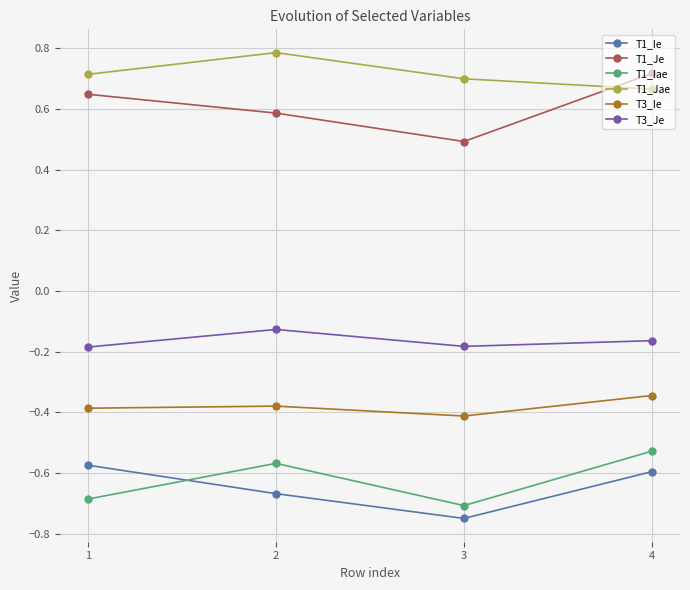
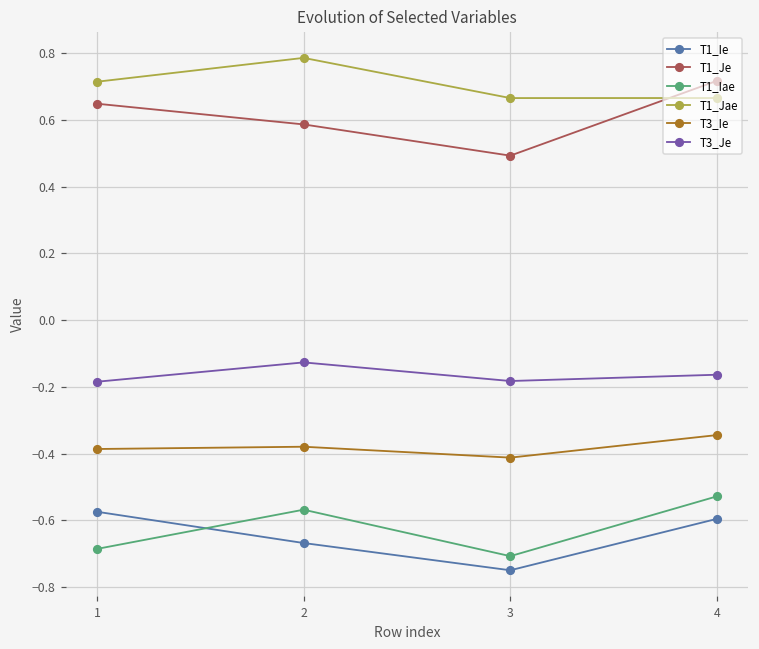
T1_Jae, 3: 0.70 -> 0.67
